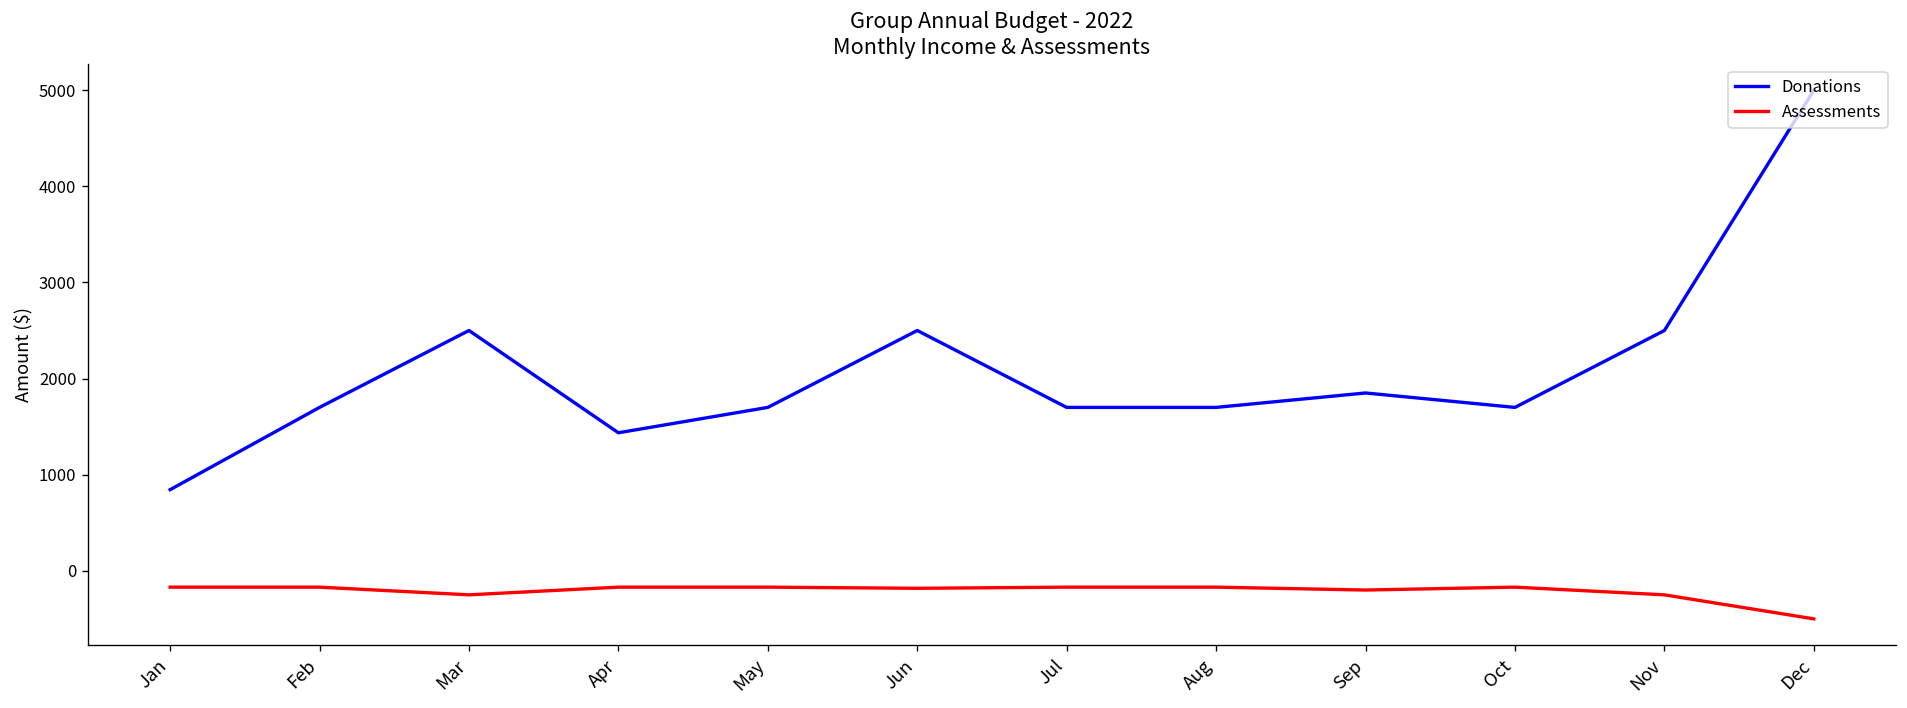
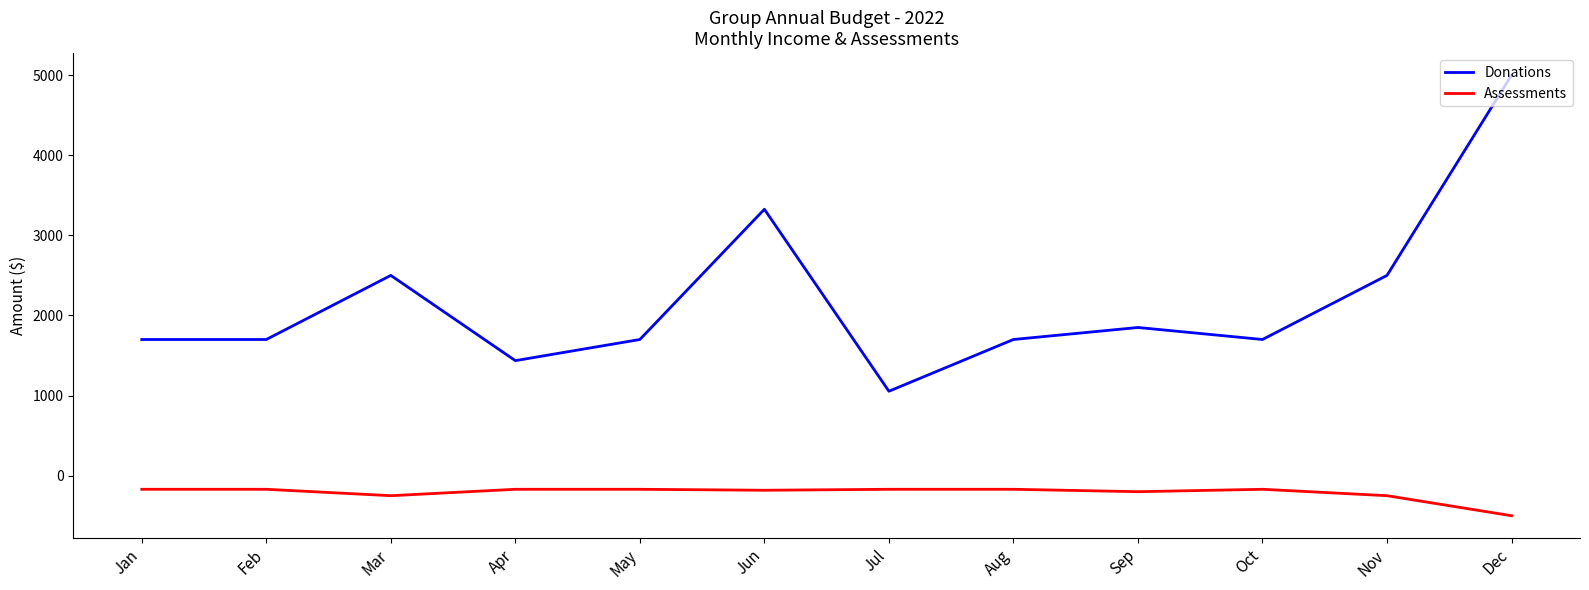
Donations, Jan: 800 -> 1700
Donations, Jun: 2500 -> 3300
Donations, Jul: 1700 -> 1100
